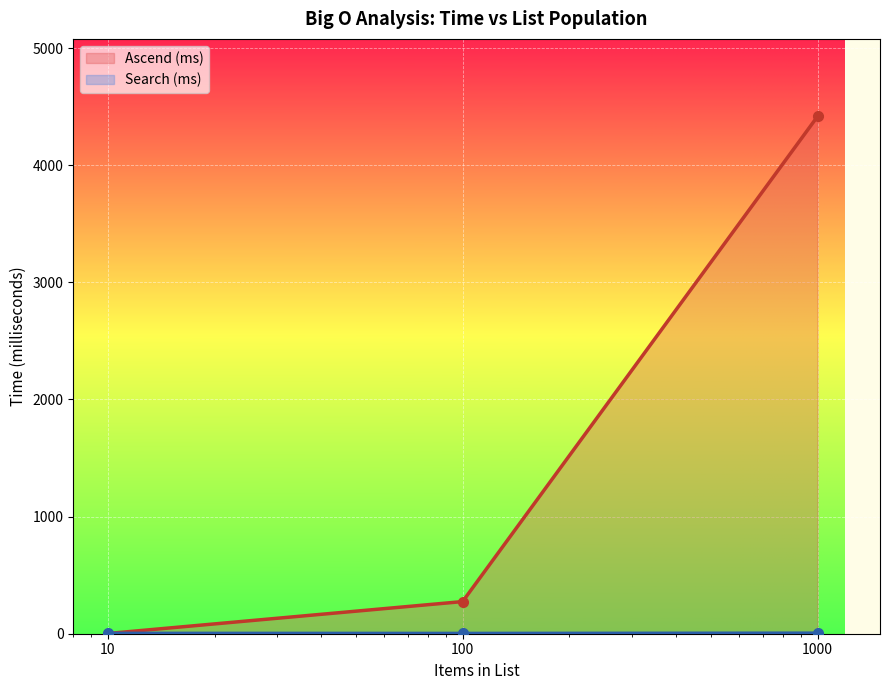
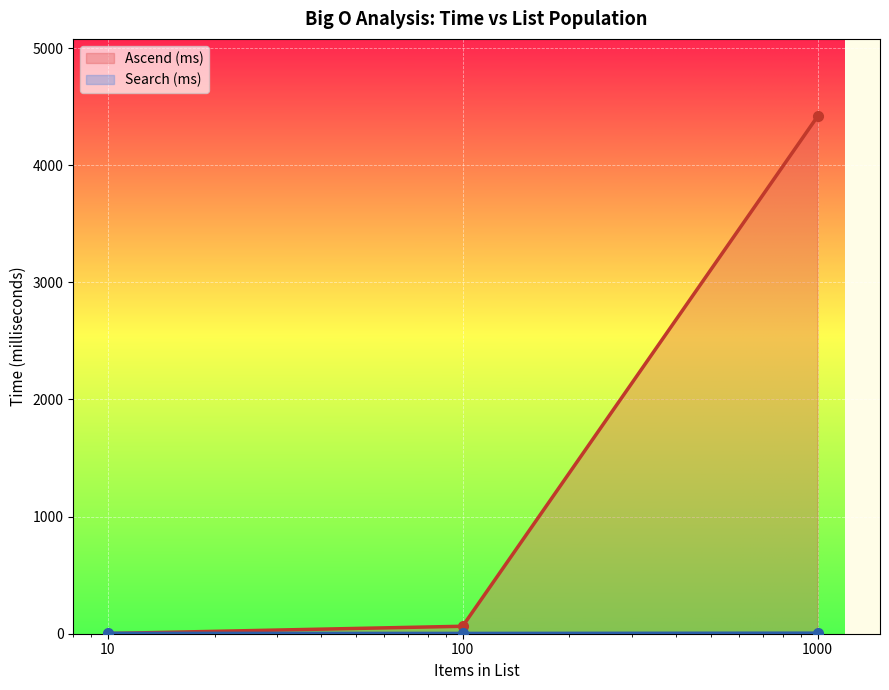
Ascend (ms), 100: 270 -> 60
